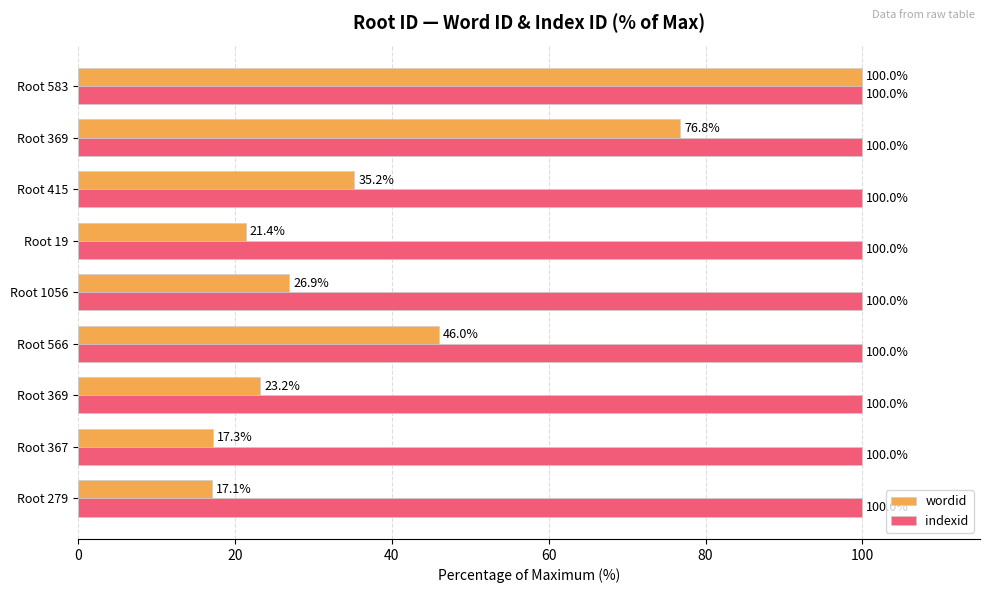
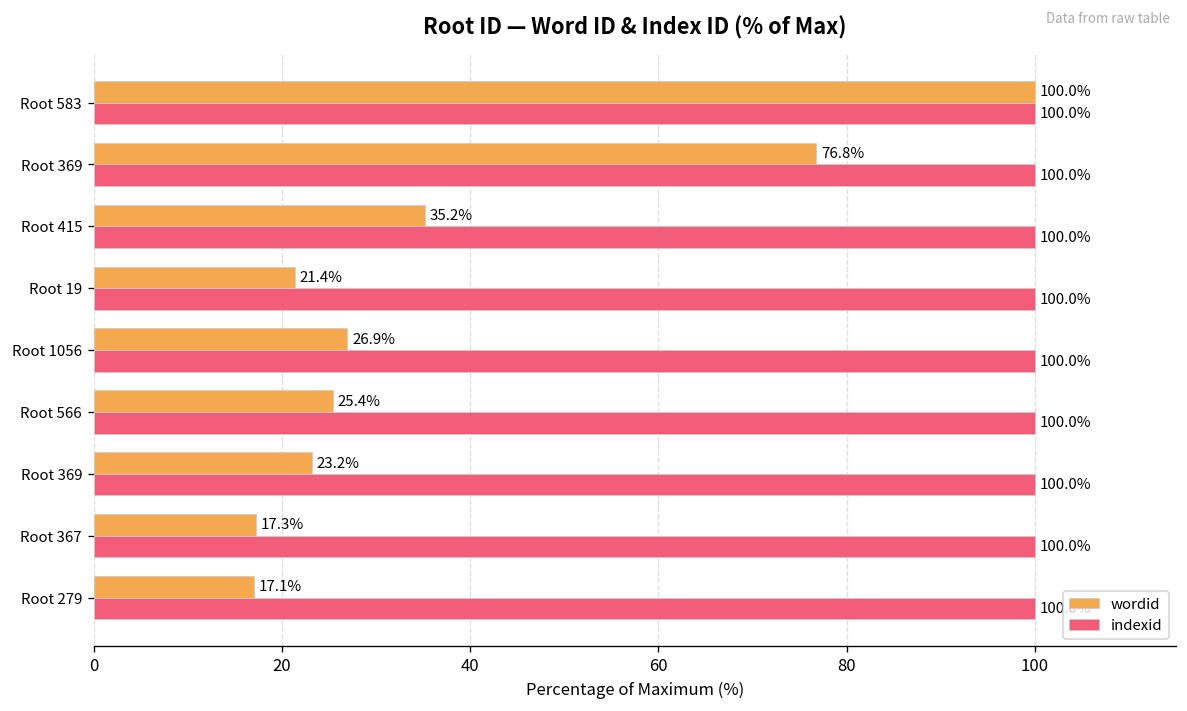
wordid, Root 566: 46.0% -> 25.4%
